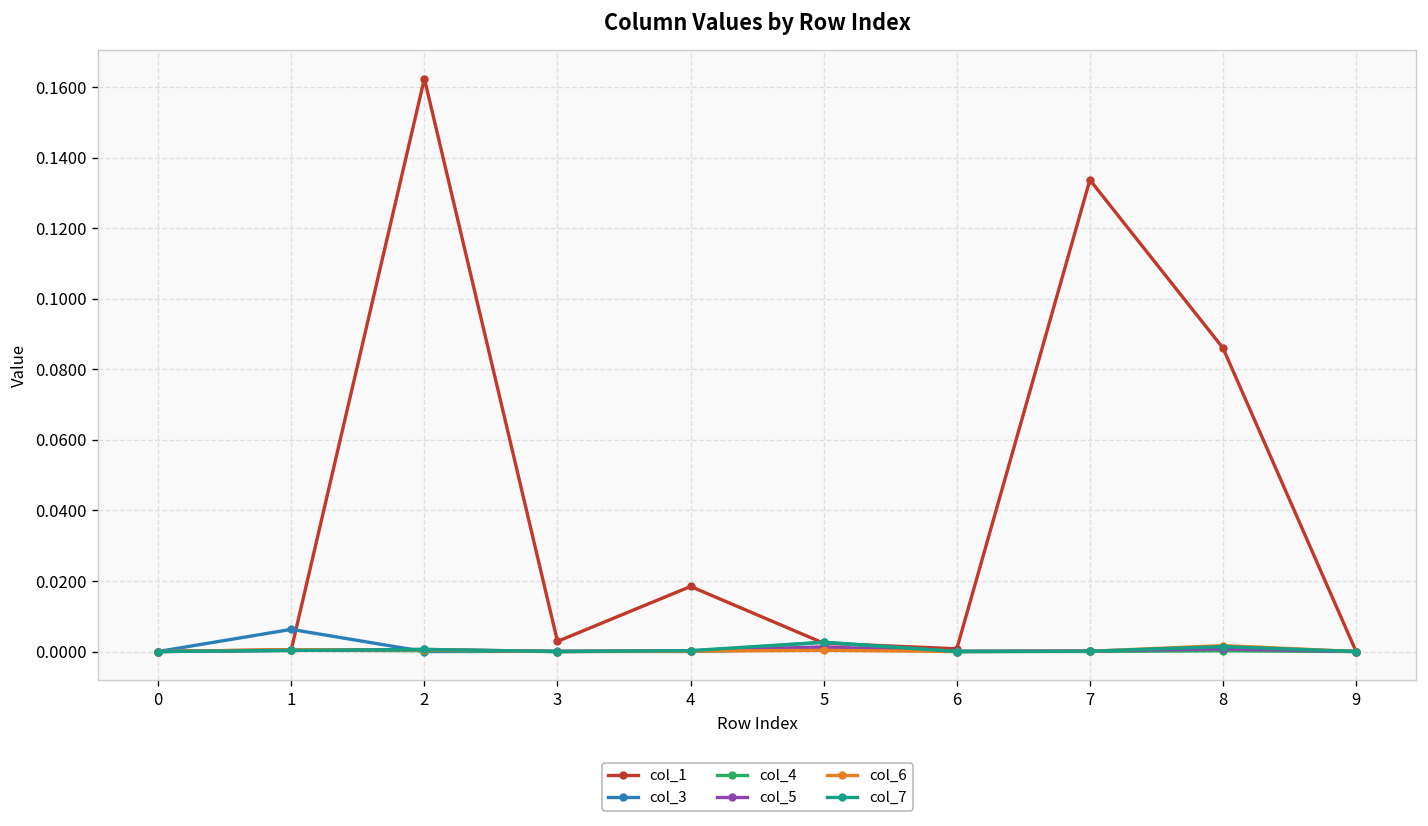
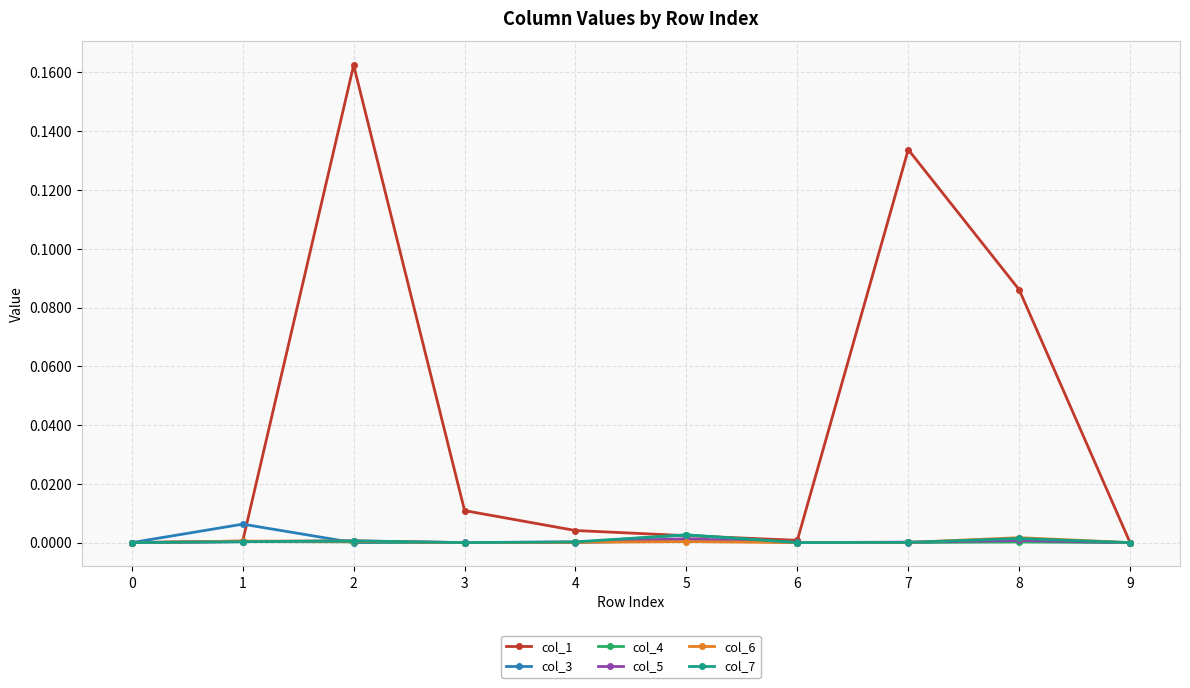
col_1, 3: 0.003 -> 0.011
col_1, 4: 0.018 -> 0.004
